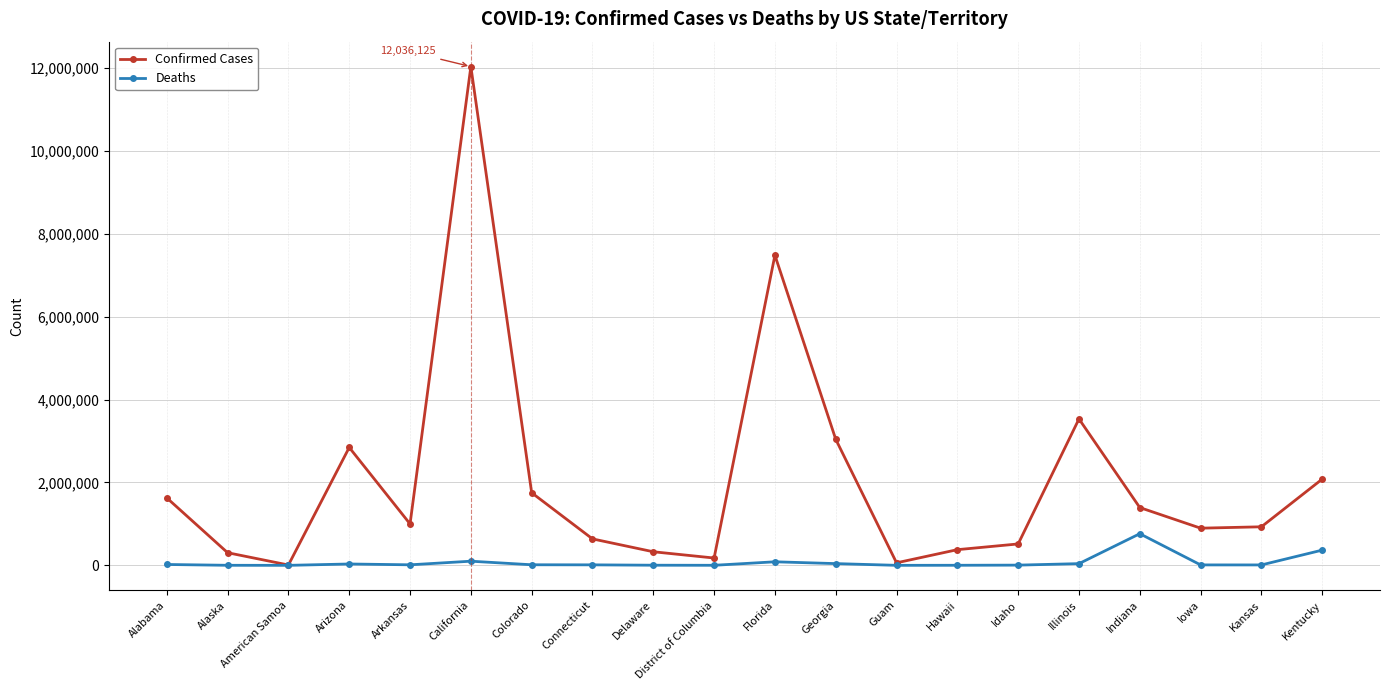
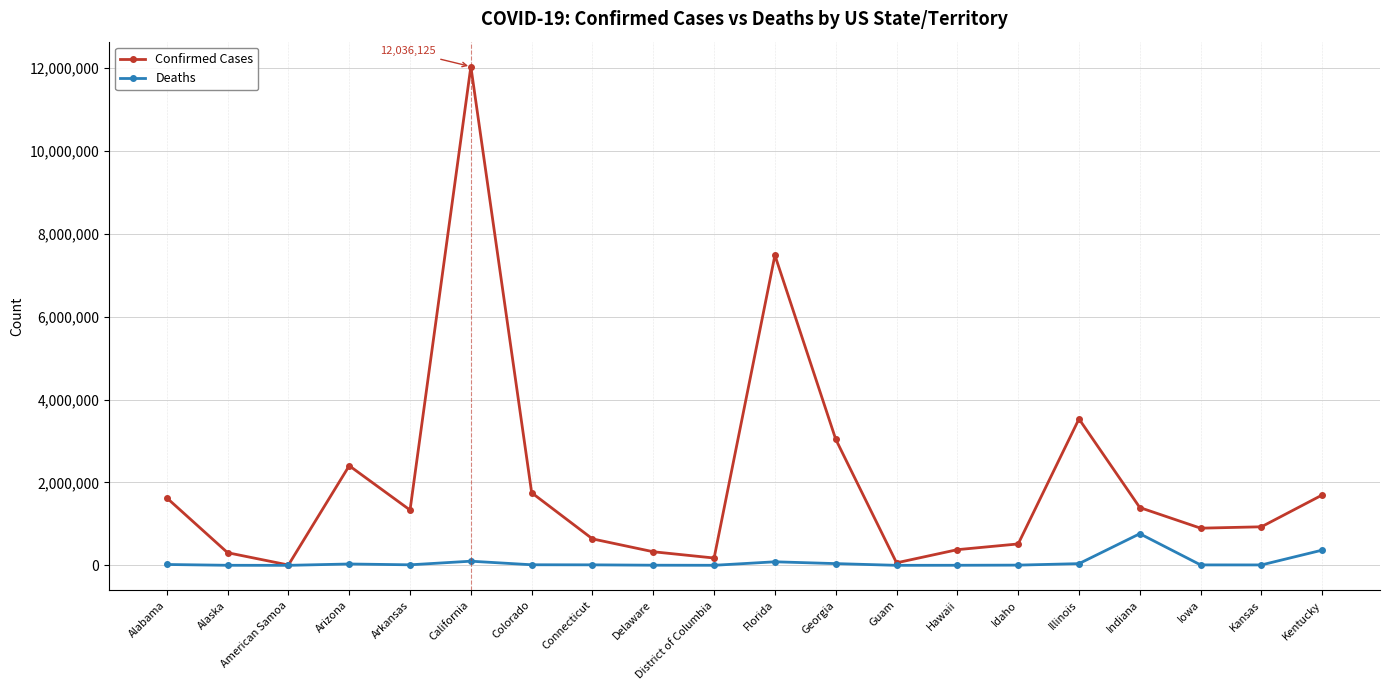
Confirmed Cases, Arizona: 2,800,000 -> 2,400,000
Confirmed Cases, Arkansas: 1,000,000 -> 1,300,000
Confirmed Cases, Kentucky: 2,100,000 -> 1,700,000
